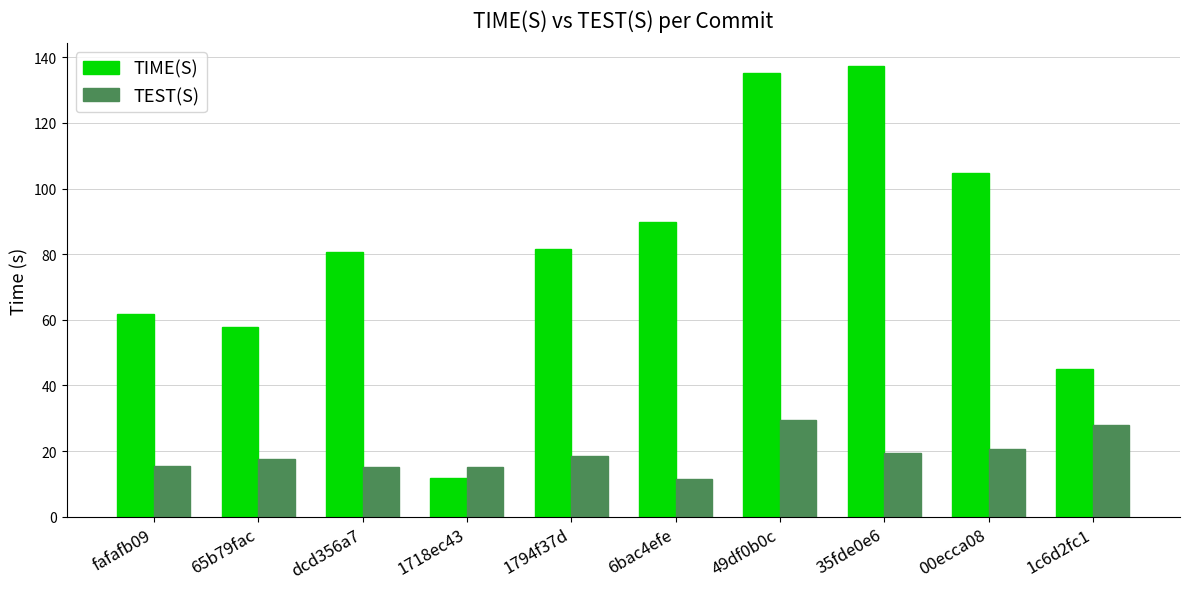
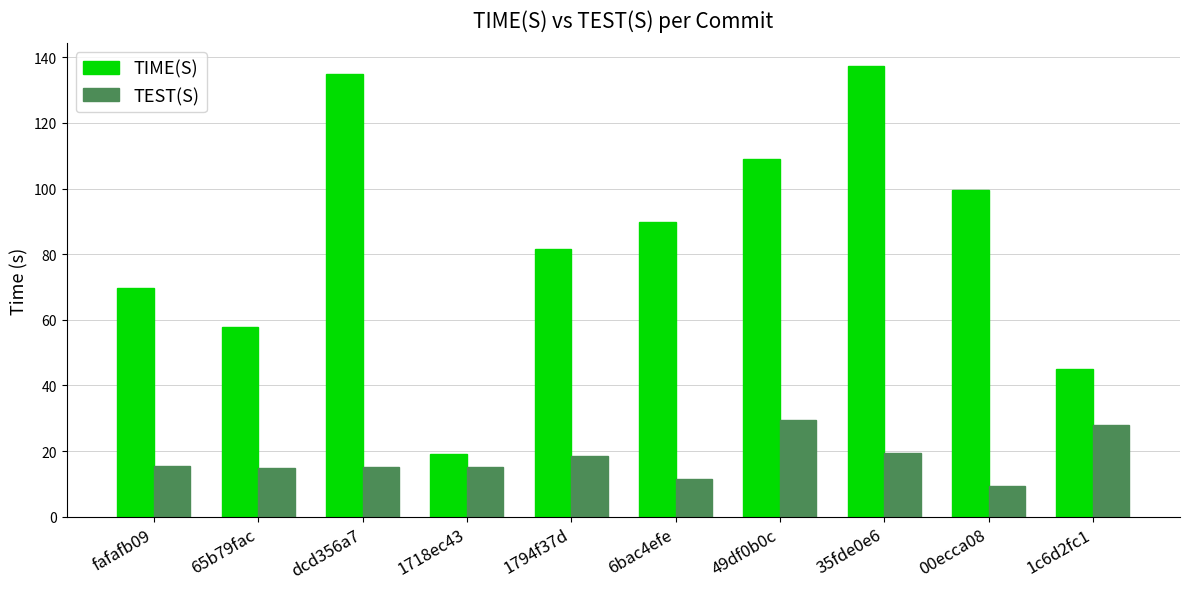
TIME(S), fafafb09: 62 -> 70
TEST(S), 65b79fac: 18 -> 15
TIME(S), dcd356a7: 81 -> 135
TIME(S), 1718ec43: 12 -> 19
TIME(S), 49df0b0c: 135 -> 109
TIME(S), 00ecca08: 105 -> 100
TEST(S), 00ecca08: 21 -> 9
